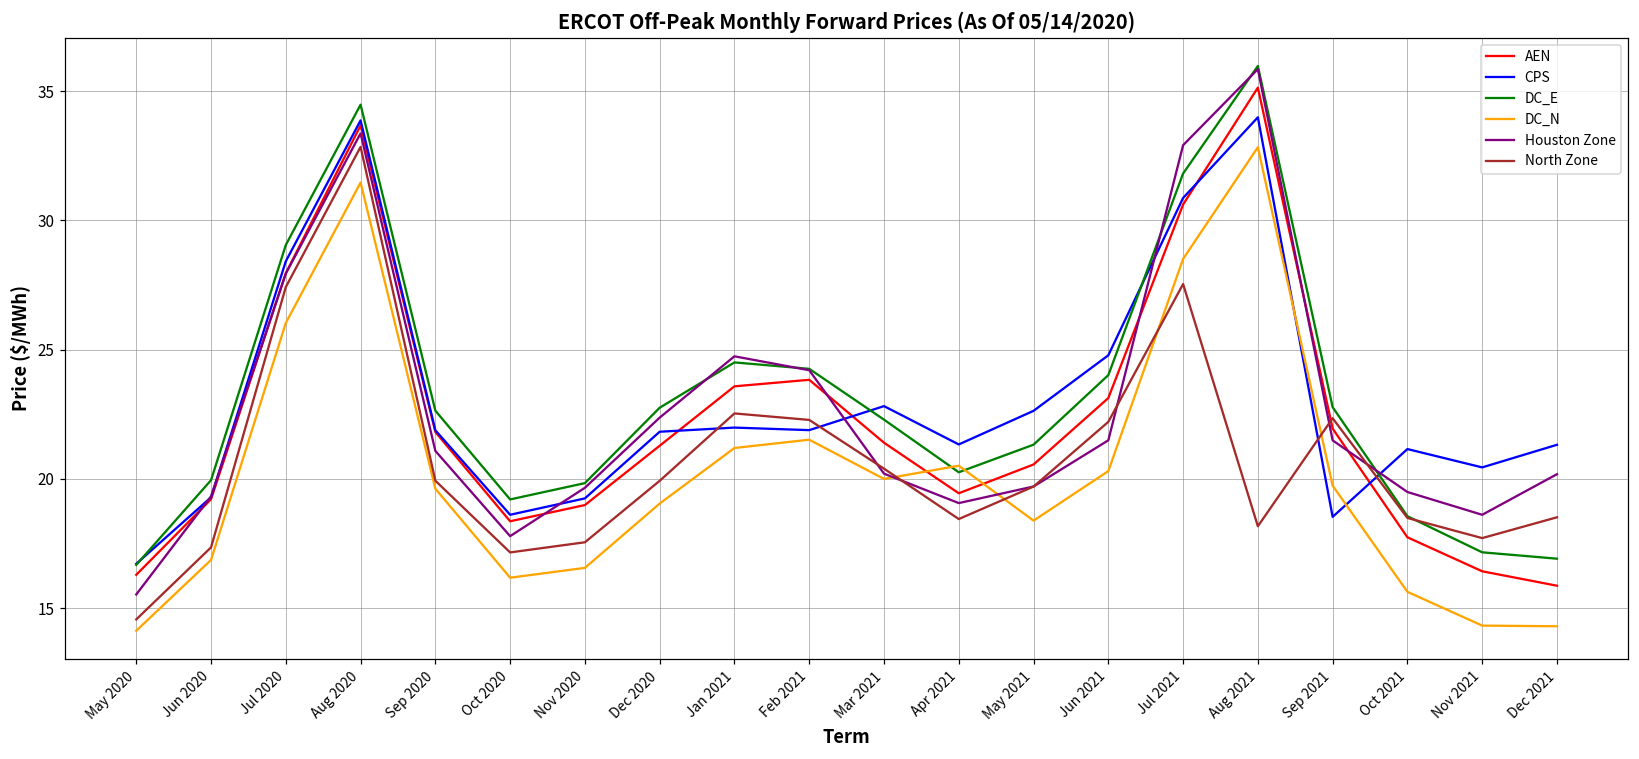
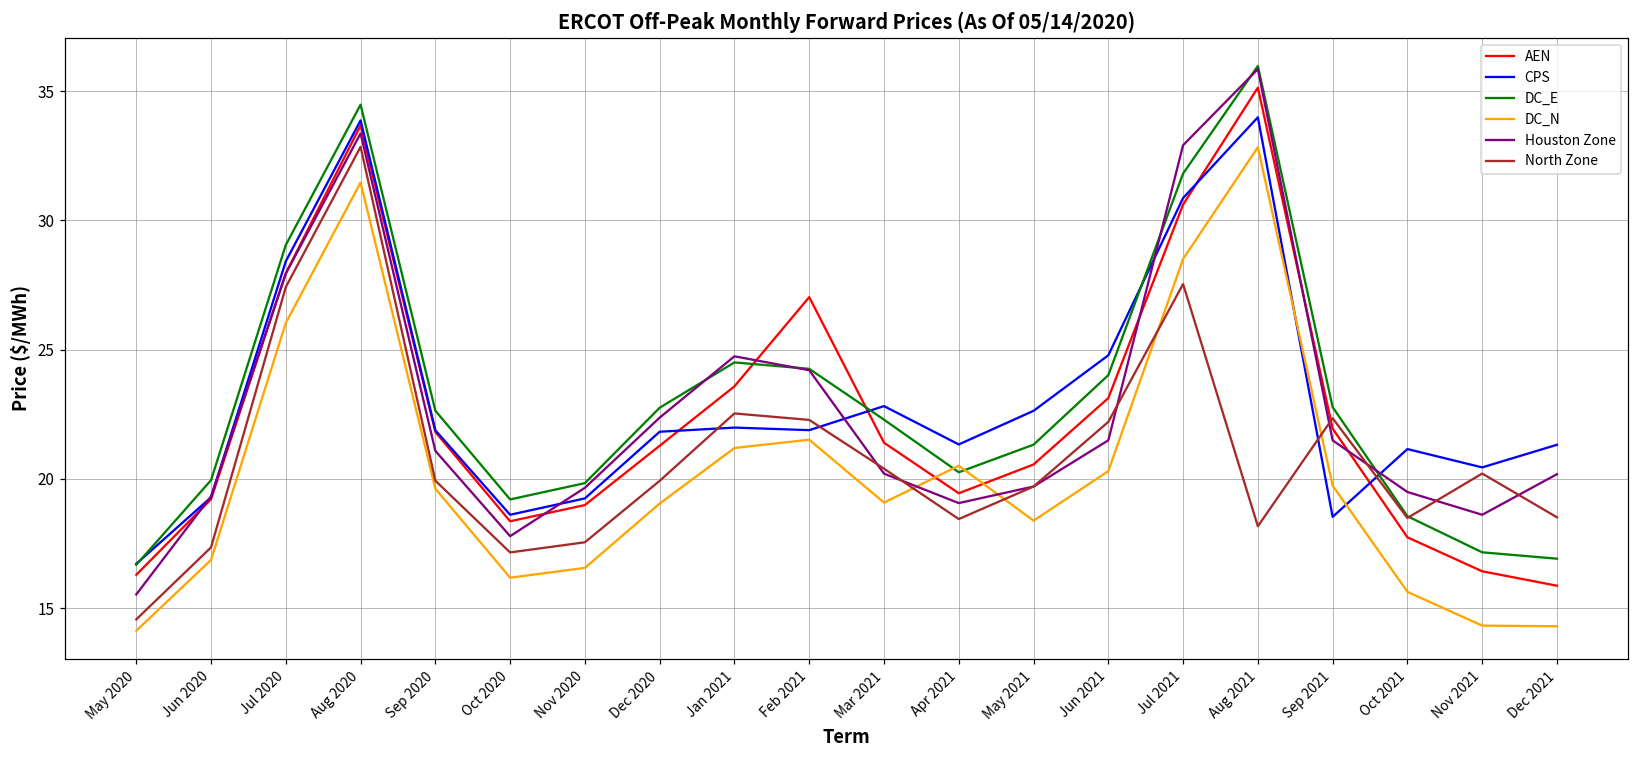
AEN, Feb 2021: 23.8 -> 27.0
DC_N, Mar 2021: 20.0 -> 19.1
North Zone, Nov 2021: 17.7 -> 20.2
